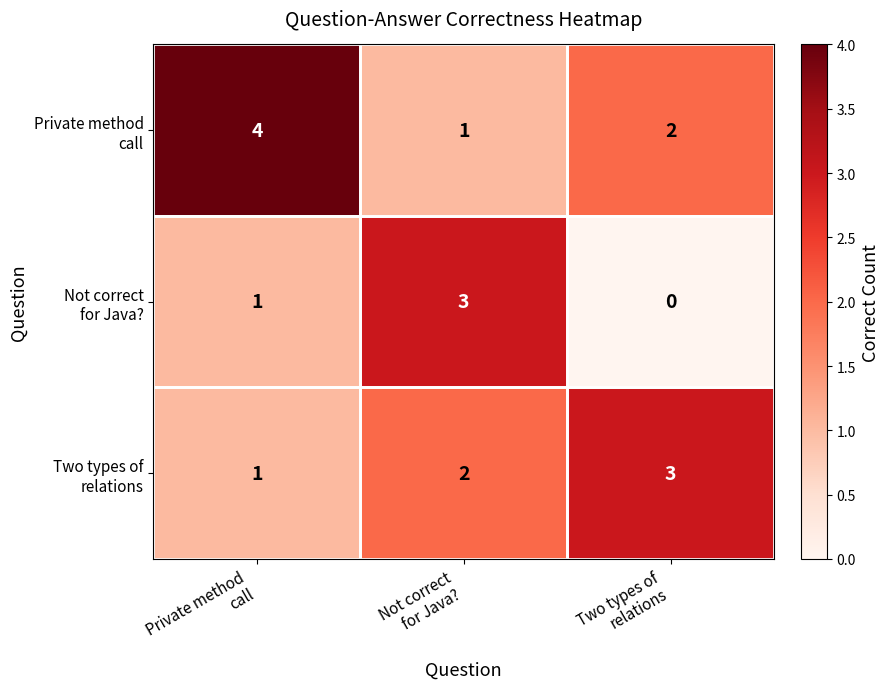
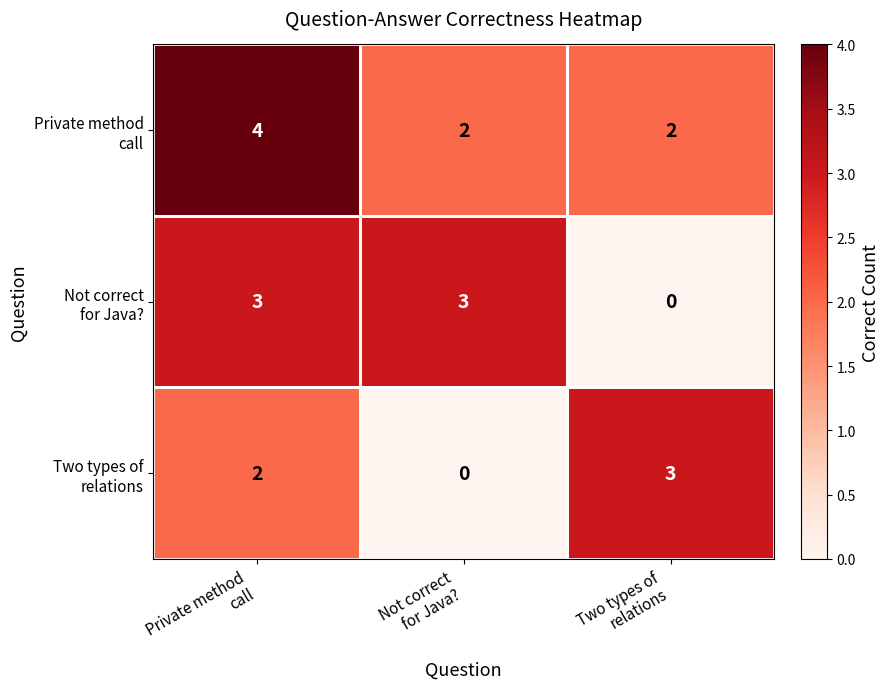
Private method call, Not correct for Java?: 1 -> 2
Not correct for Java?, Private method call: 1 -> 3
Two types of relations, Private method call: 1 -> 2
Two types of relations, Not correct for Java?: 2 -> 0
